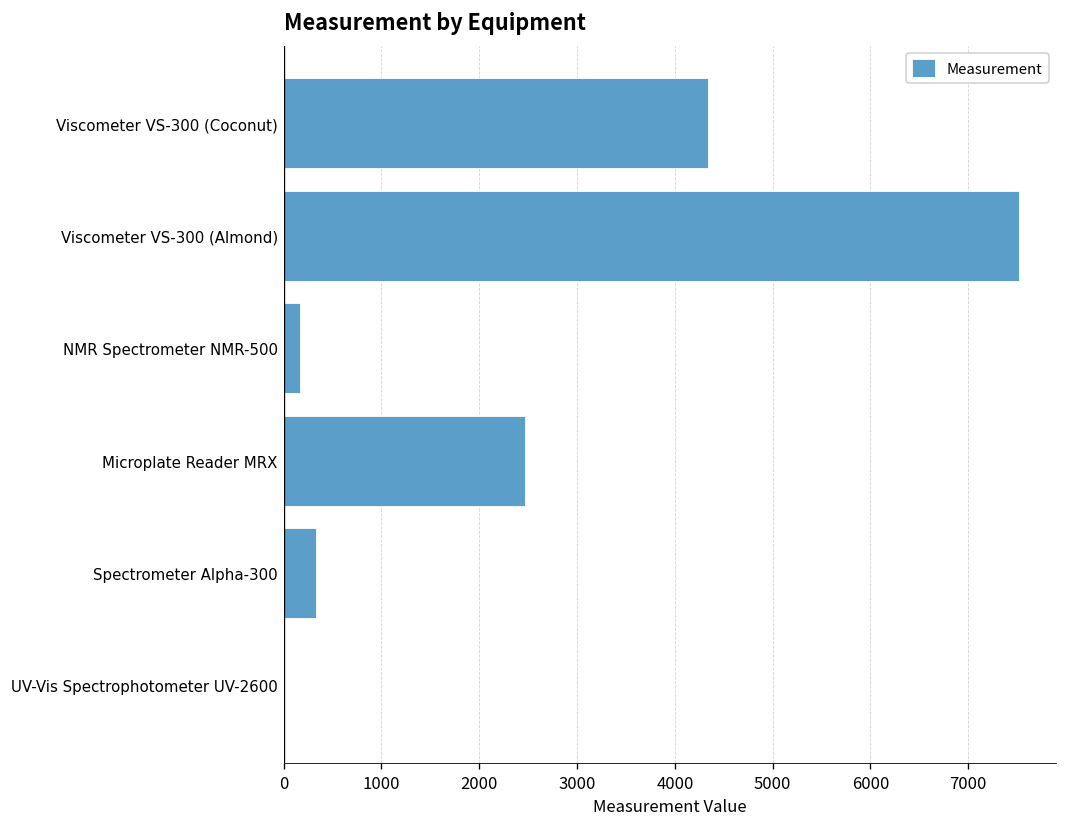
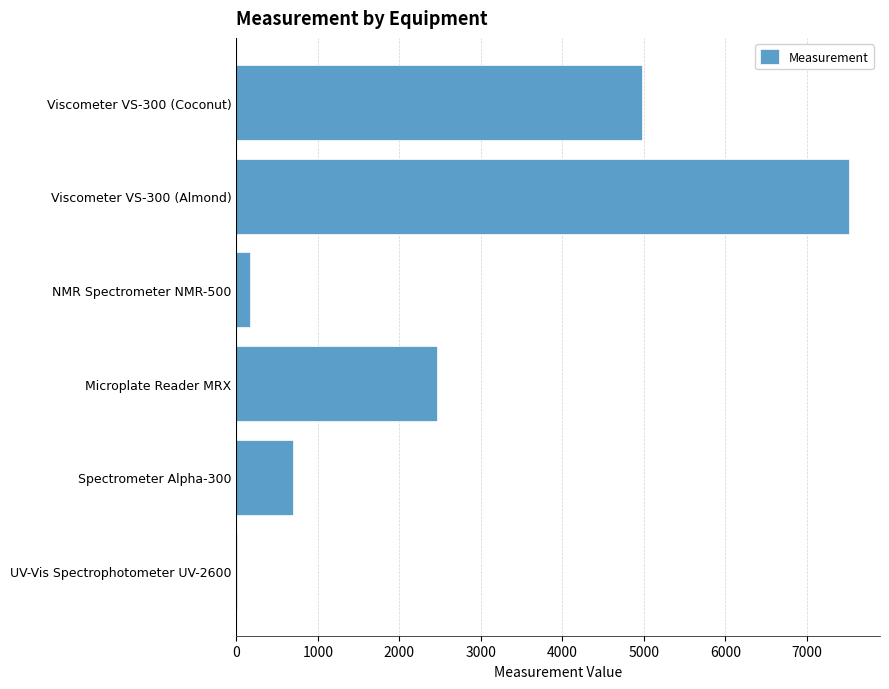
Viscometer VS-300 (Coconut): 4300 -> 5000
Spectrometer Alpha-300: 300 -> 700
